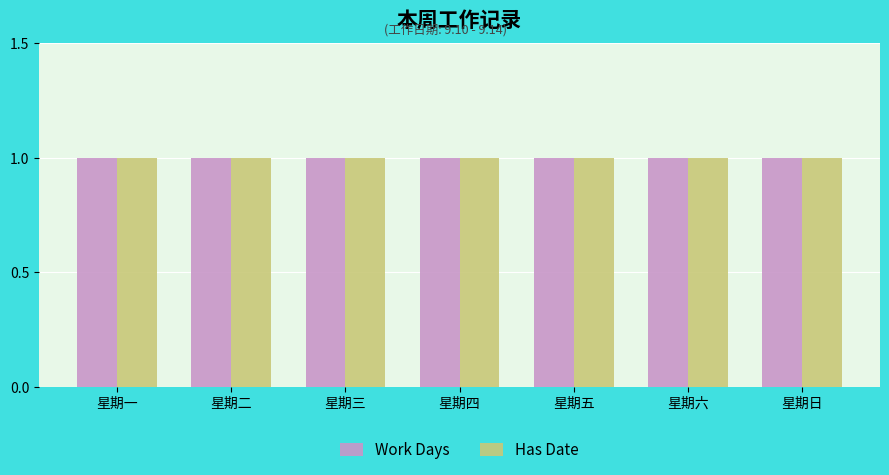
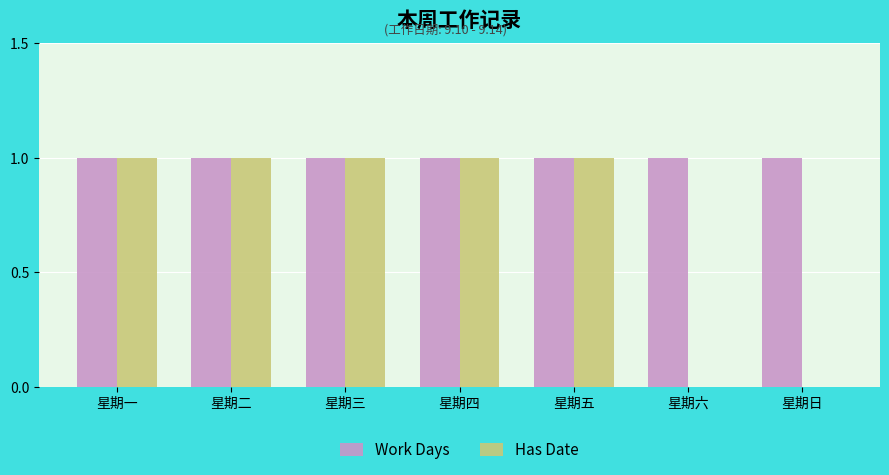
Has Date, 星期六: 1 -> 0
Has Date, 星期日: 1 -> 0
